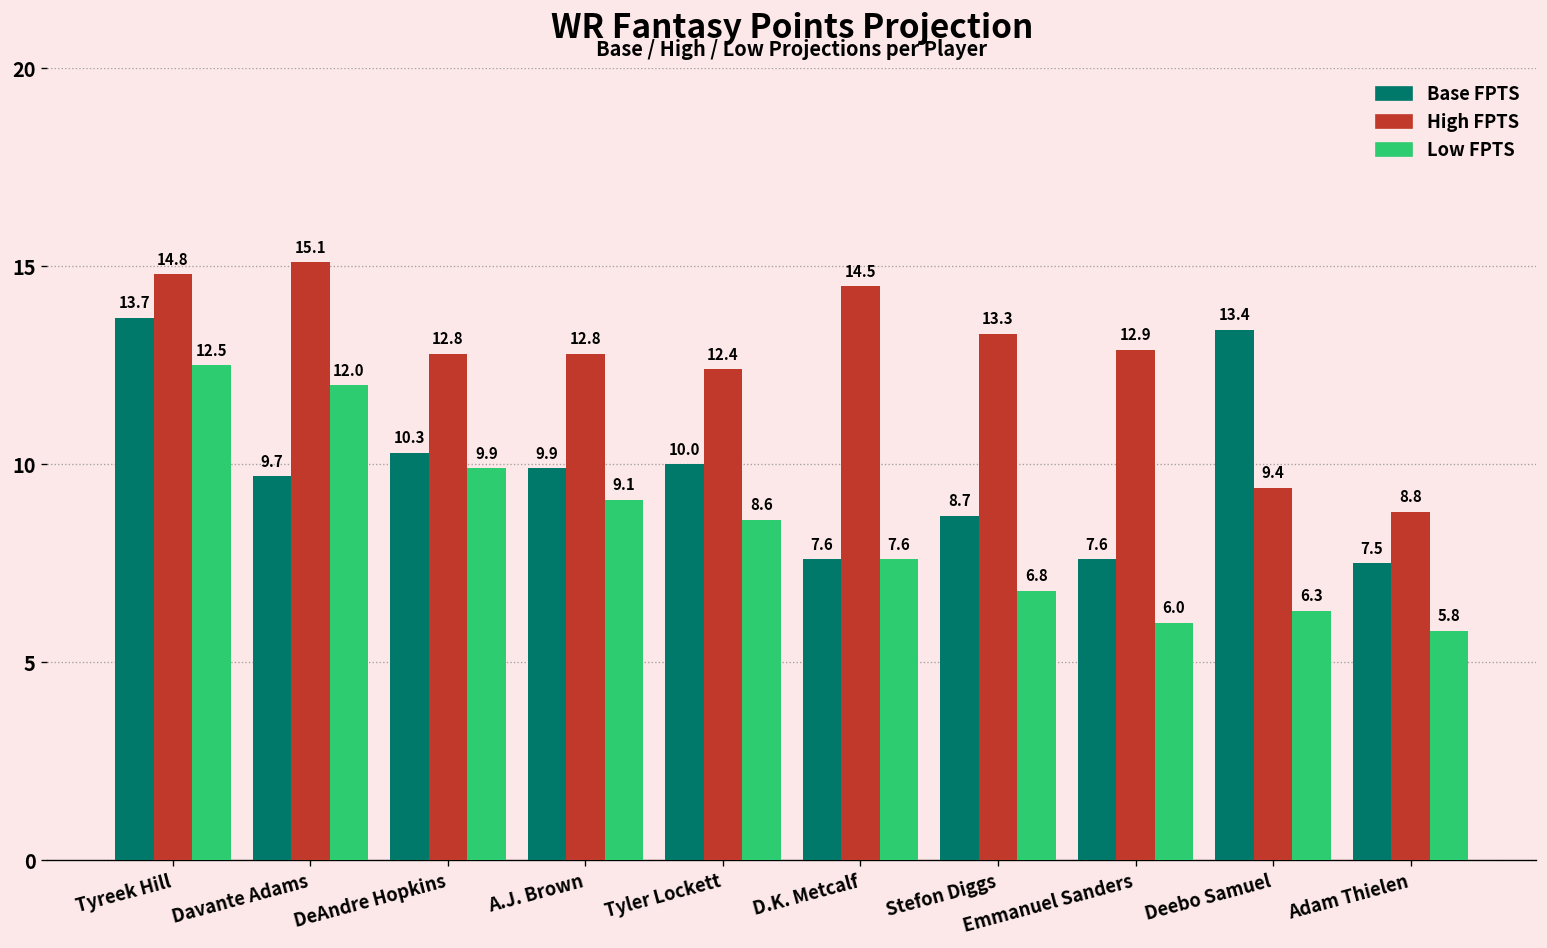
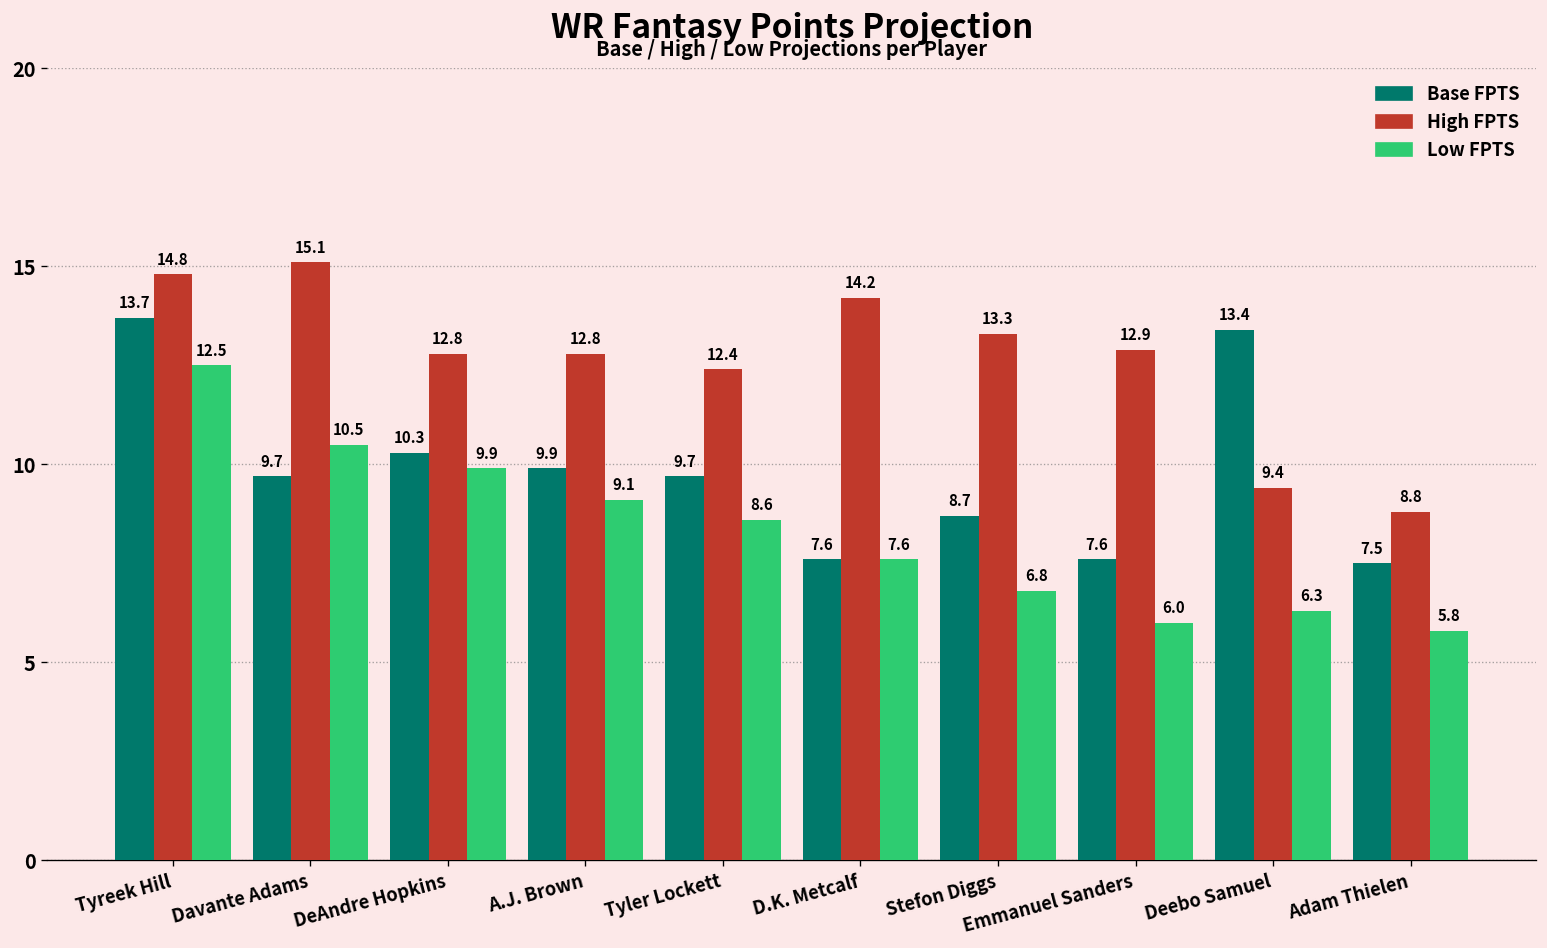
Low FPTS, Davante Adams: 12.0 -> 10.5
Base FPTS, Tyler Lockett: 10.0 -> 9.7
High FPTS, D.K. Metcalf: 14.5 -> 14.2
